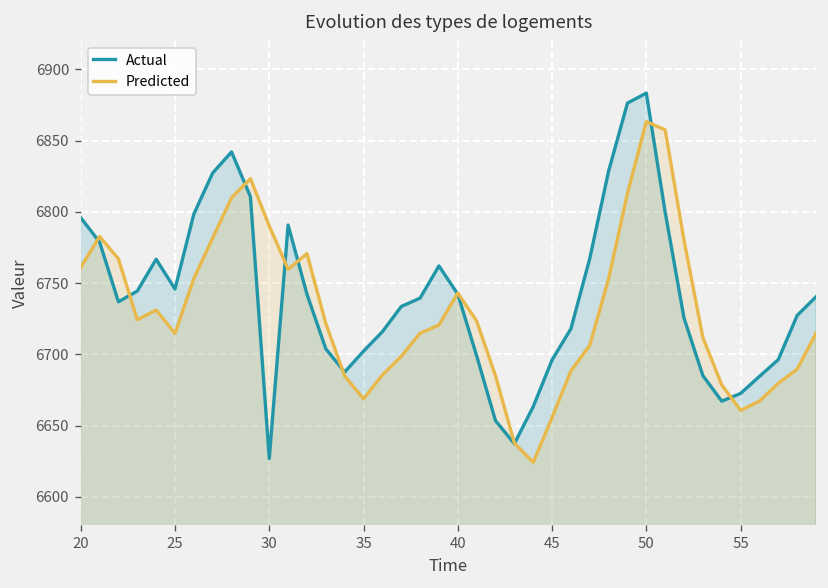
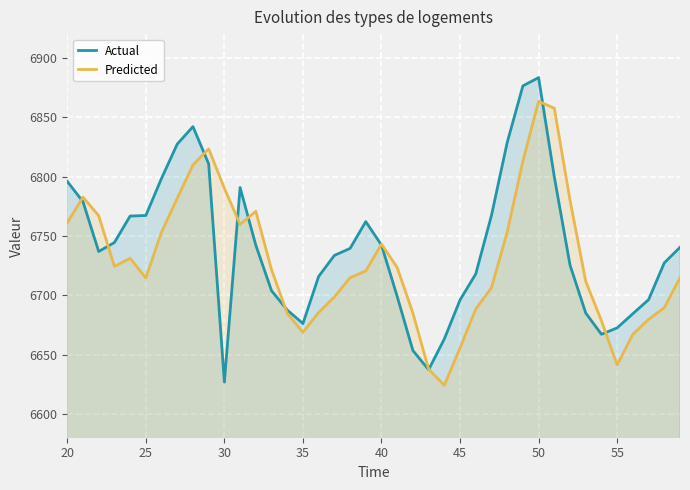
Actual, 25: 6746 -> 6767
Actual, 35: 6702 -> 6676
Predicted, 55: 6661 -> 6641
